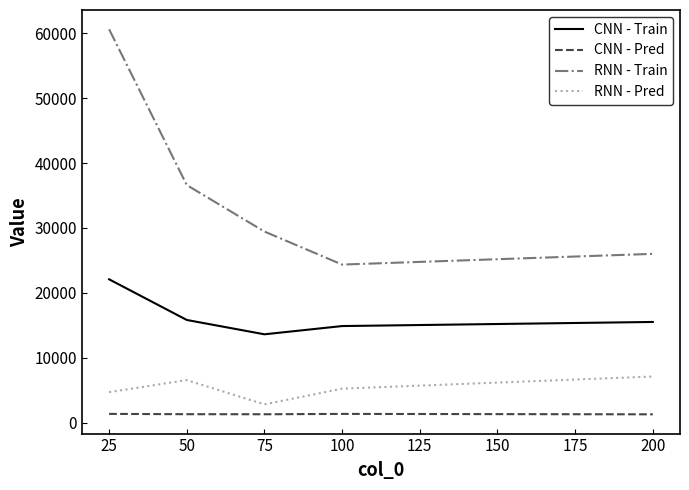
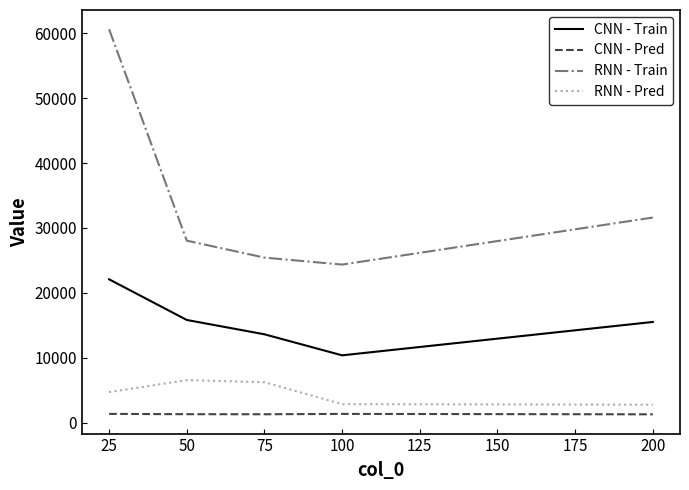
RNN - Train, 50: 37000 -> 28000
RNN - Train, 75: 29000 -> 25000
RNN - Pred, 75: 3000 -> 6000
CNN - Train, 100: 15000 -> 10000
RNN - Pred, 100: 5000 -> 3000
RNN - Train, 200: 26000 -> 32000
RNN - Pred, 200: 7000 -> 3000
